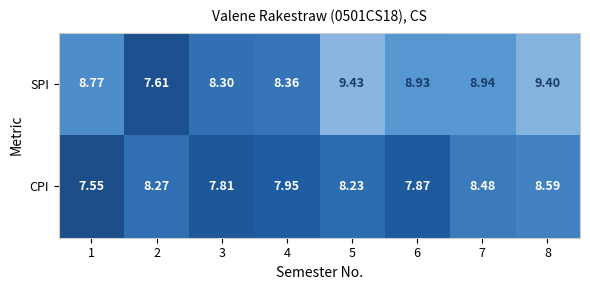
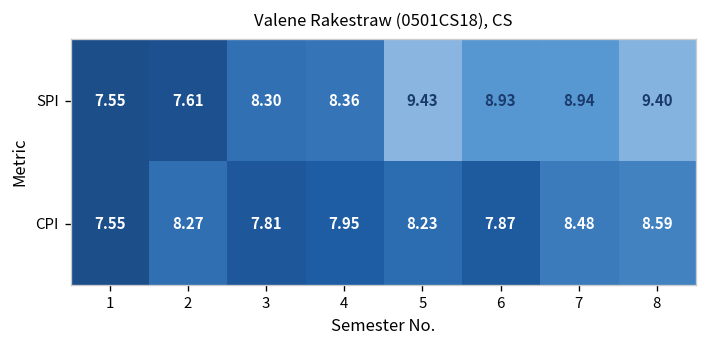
SPI, 1: 8.77 -> 7.55
